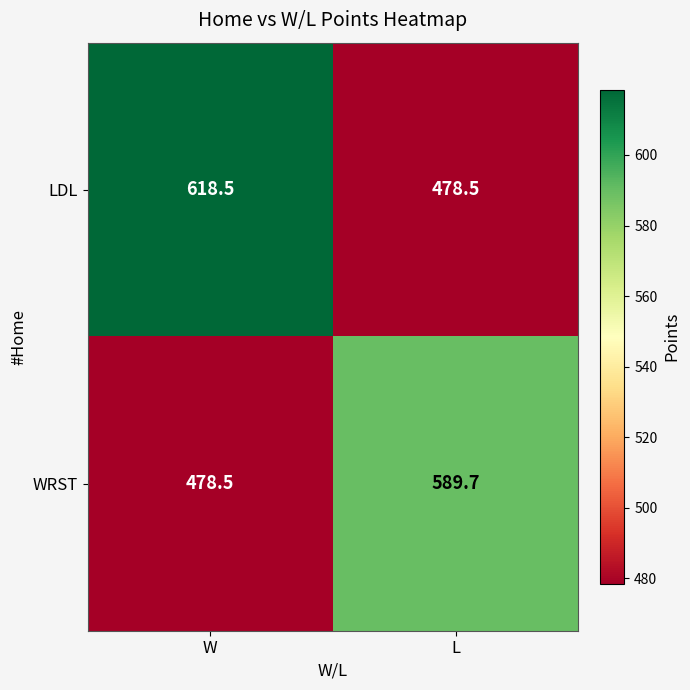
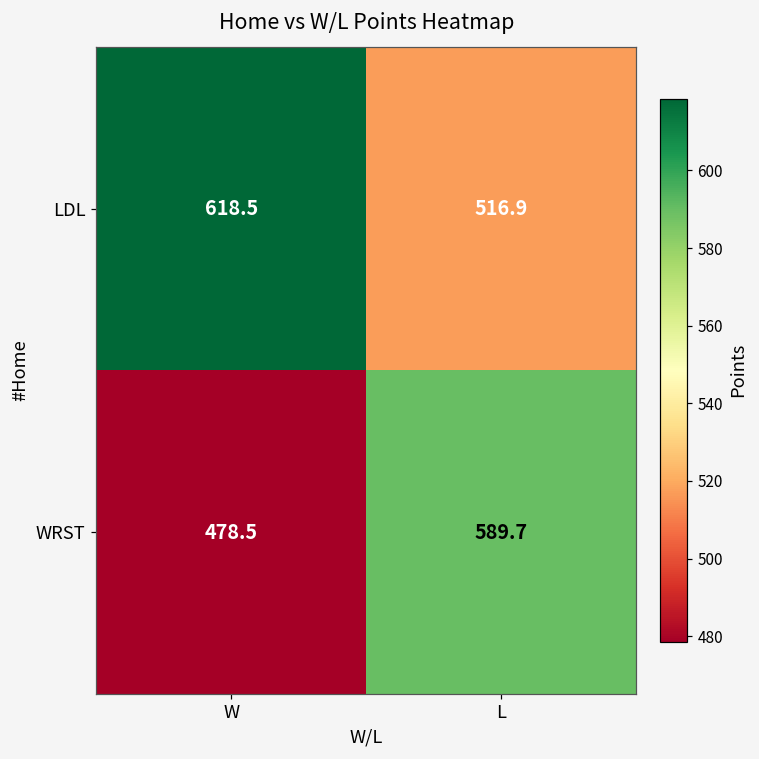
LDL, L: 478.5 -> 516.9
